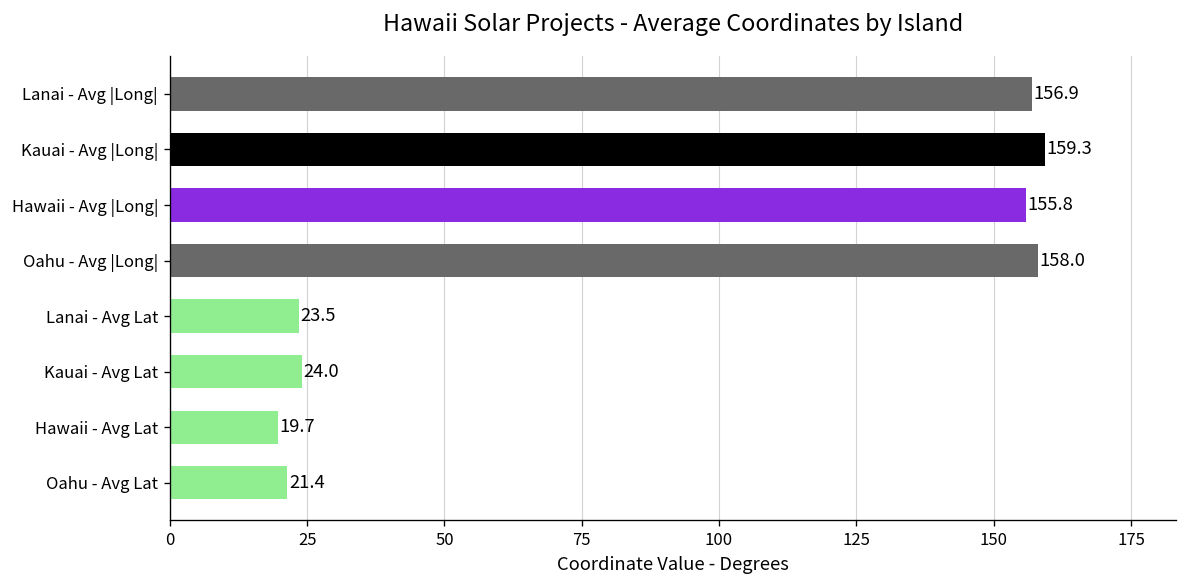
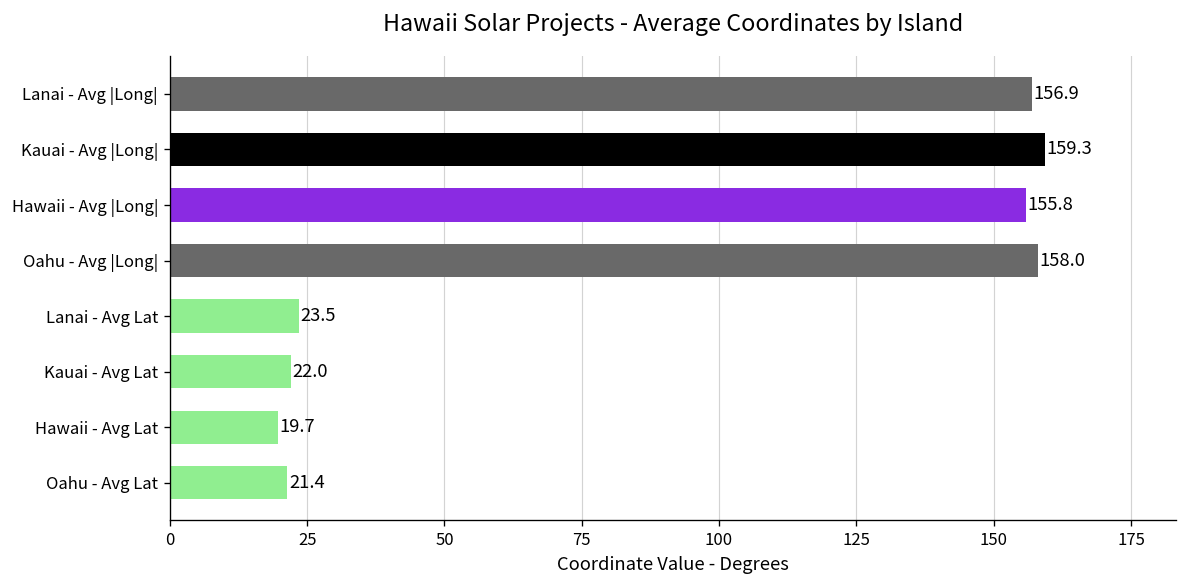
Kauai - Avg Lat: 24.0 -> 22.0
